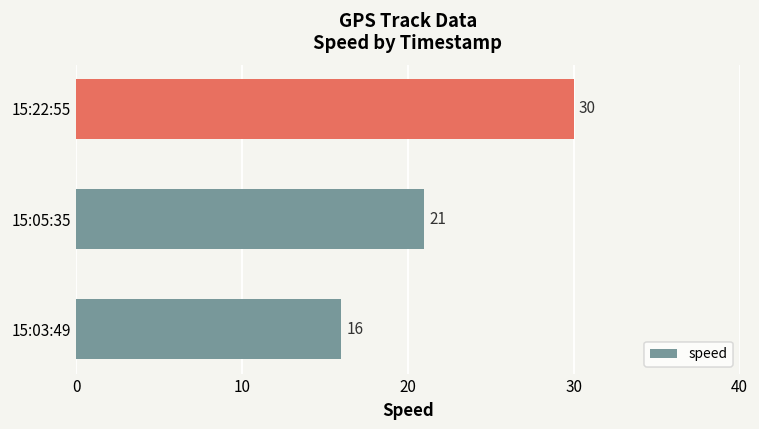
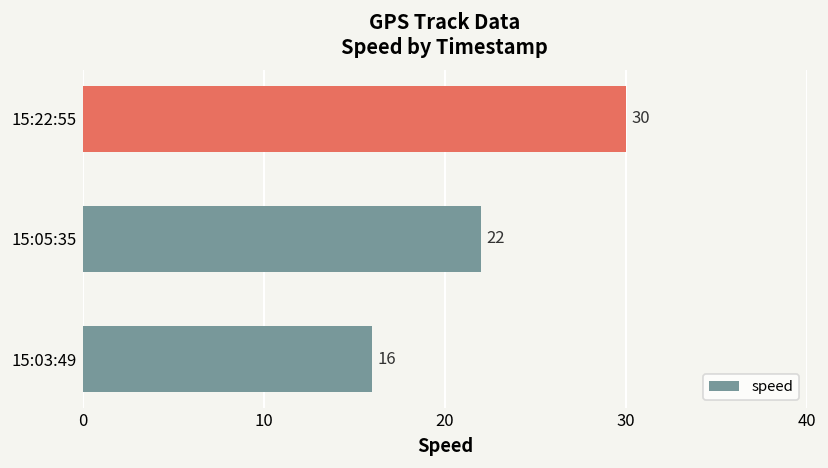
15:05:35: 21 -> 22
